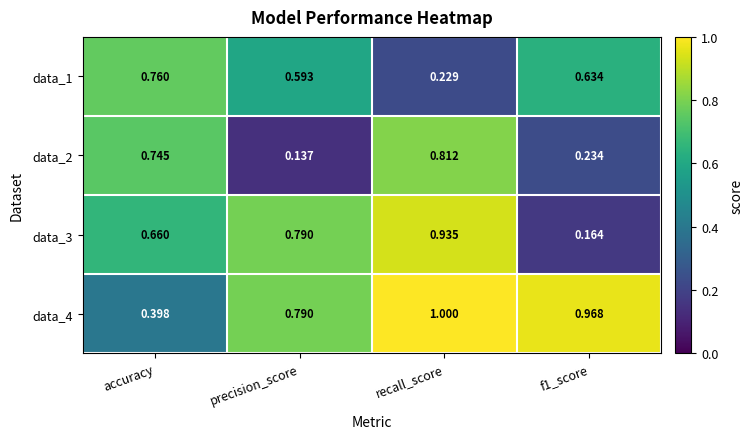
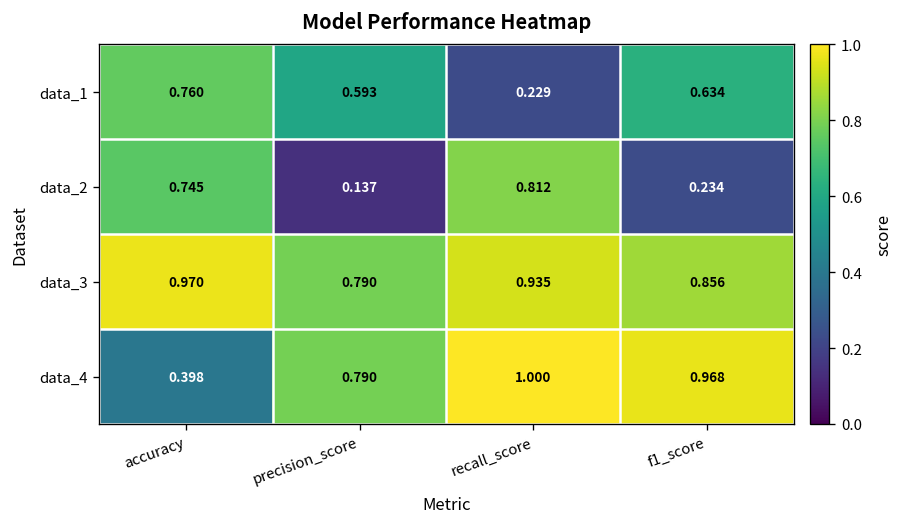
data_3, accuracy: 0.660 -> 0.970
data_3, f1_score: 0.164 -> 0.856
